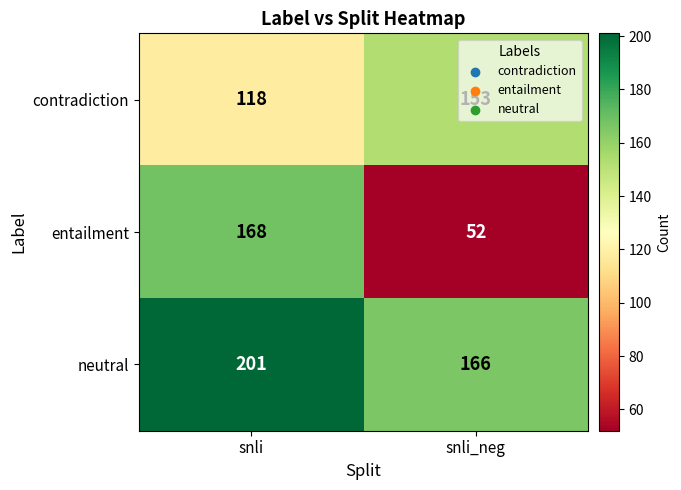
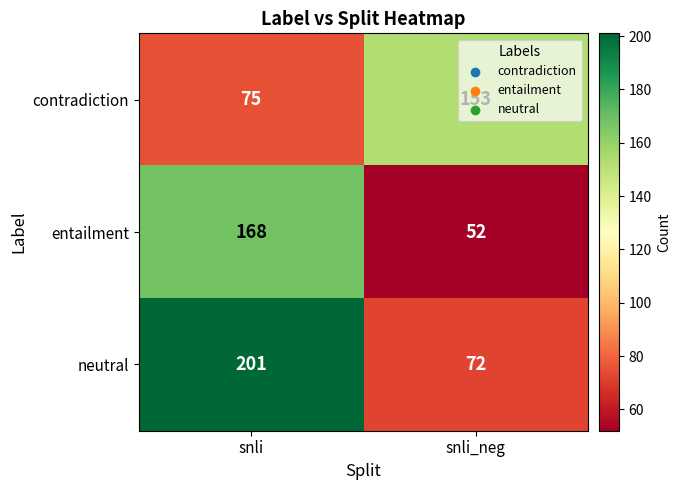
contradiction, snli: 118 -> 75
neutral, snli_neg: 166 -> 72
